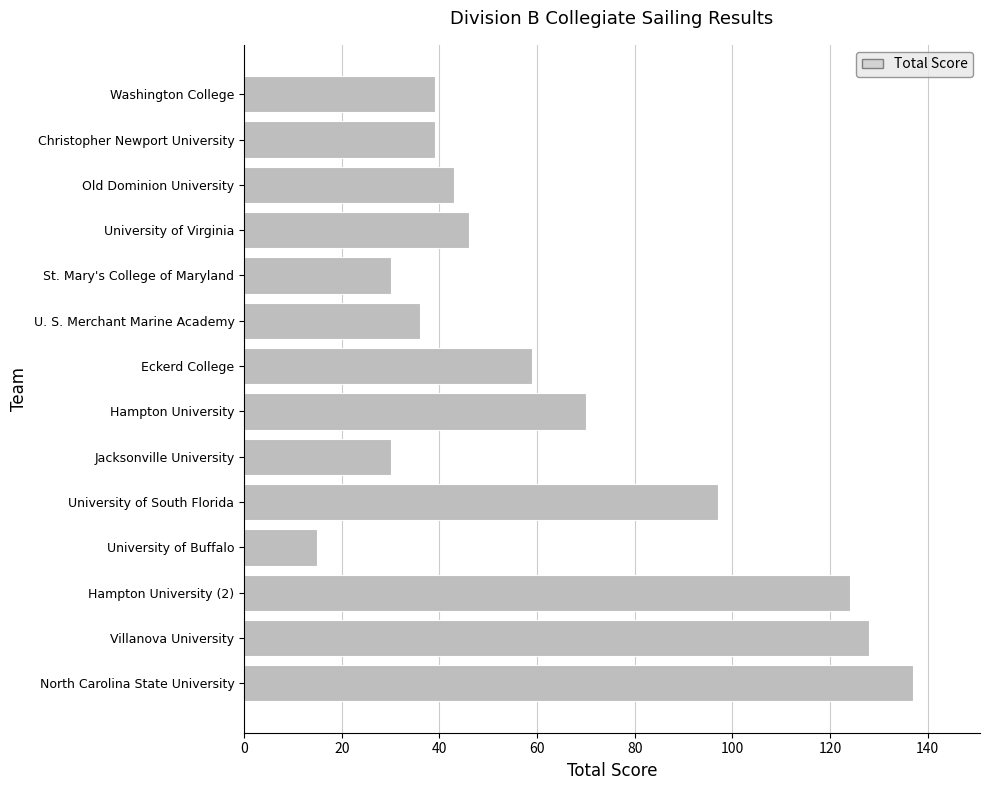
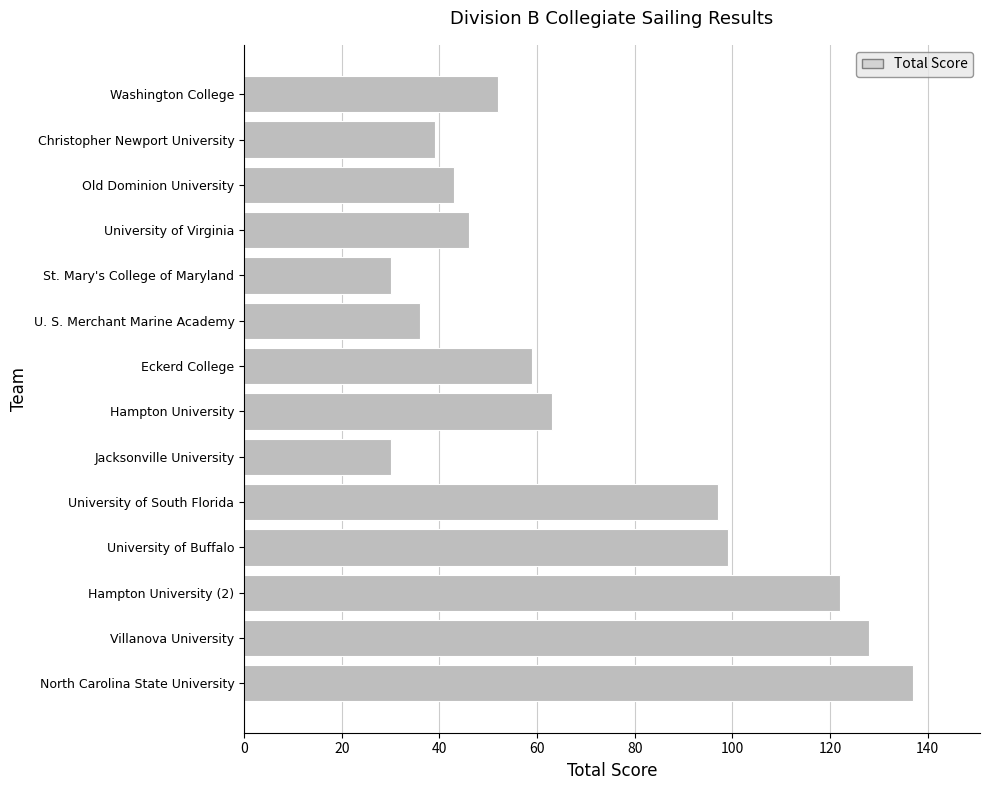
Washington College: 39 -> 52
Hampton University: 70 -> 63
University of Buffalo: 15 -> 99
Hampton University (2): 124 -> 122
